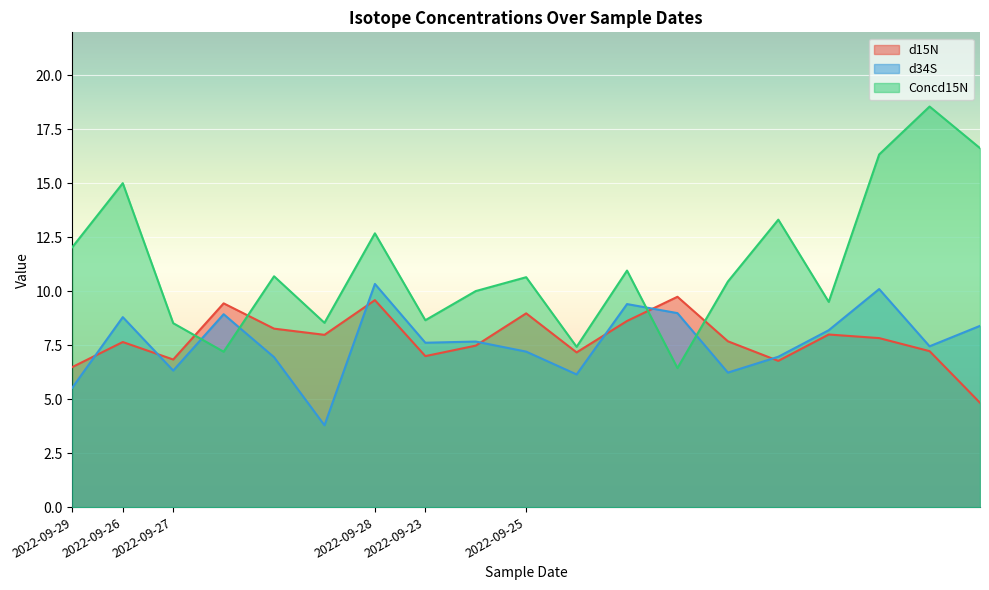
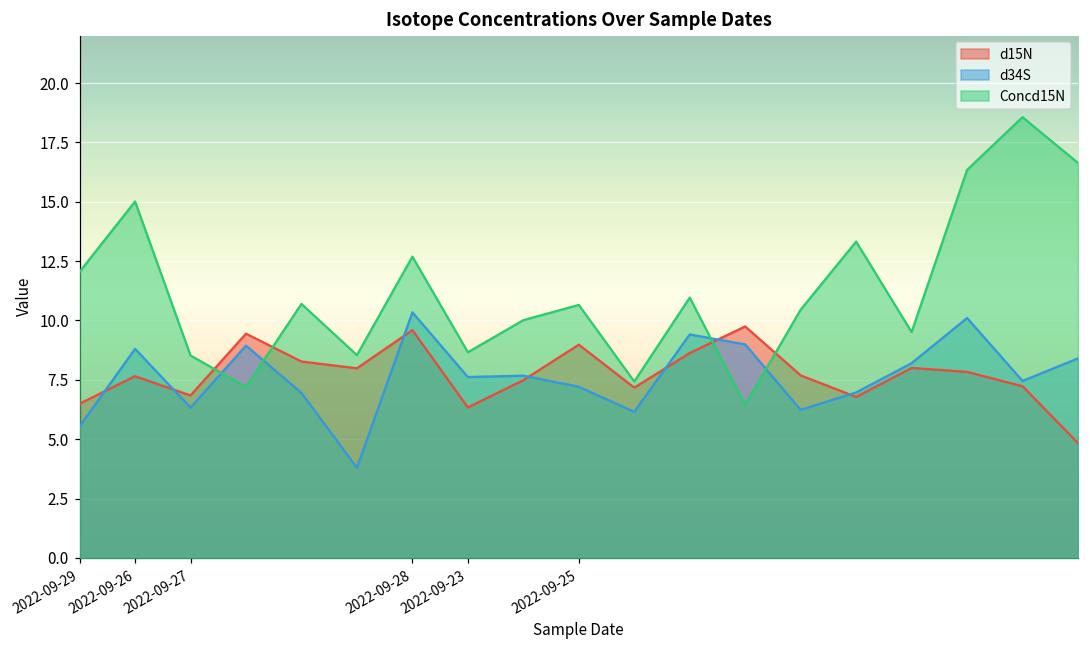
d15N, 2022-09-23: 7.0 -> 6.3
